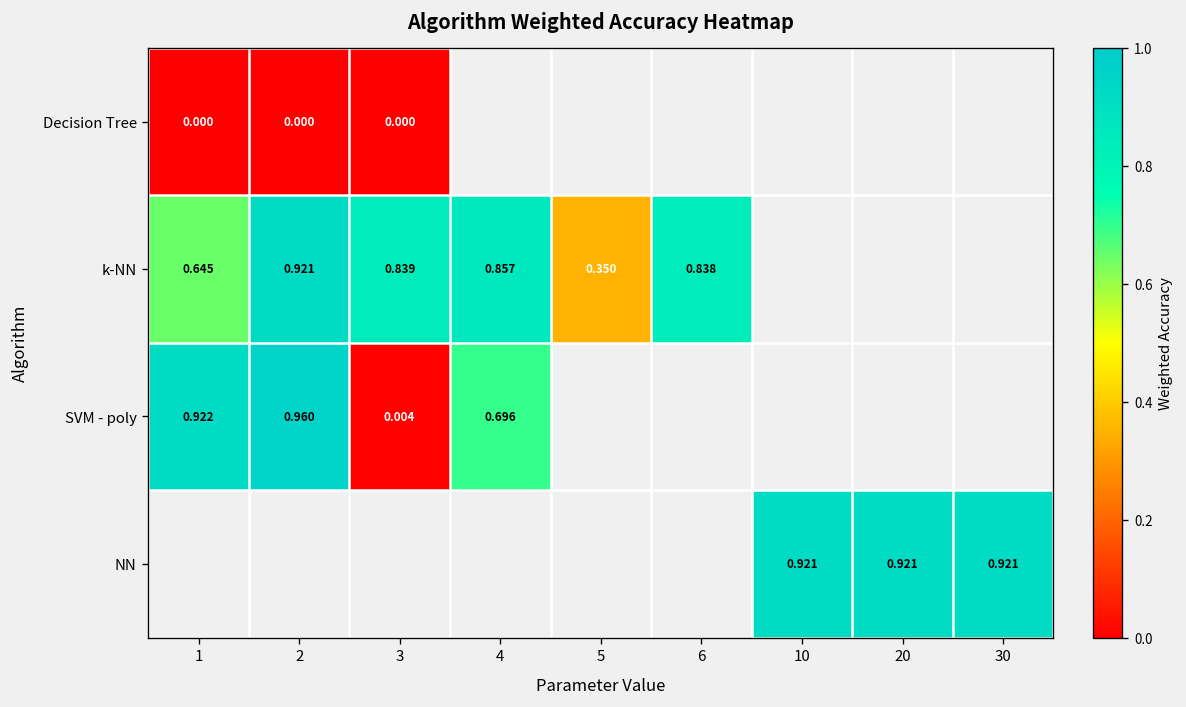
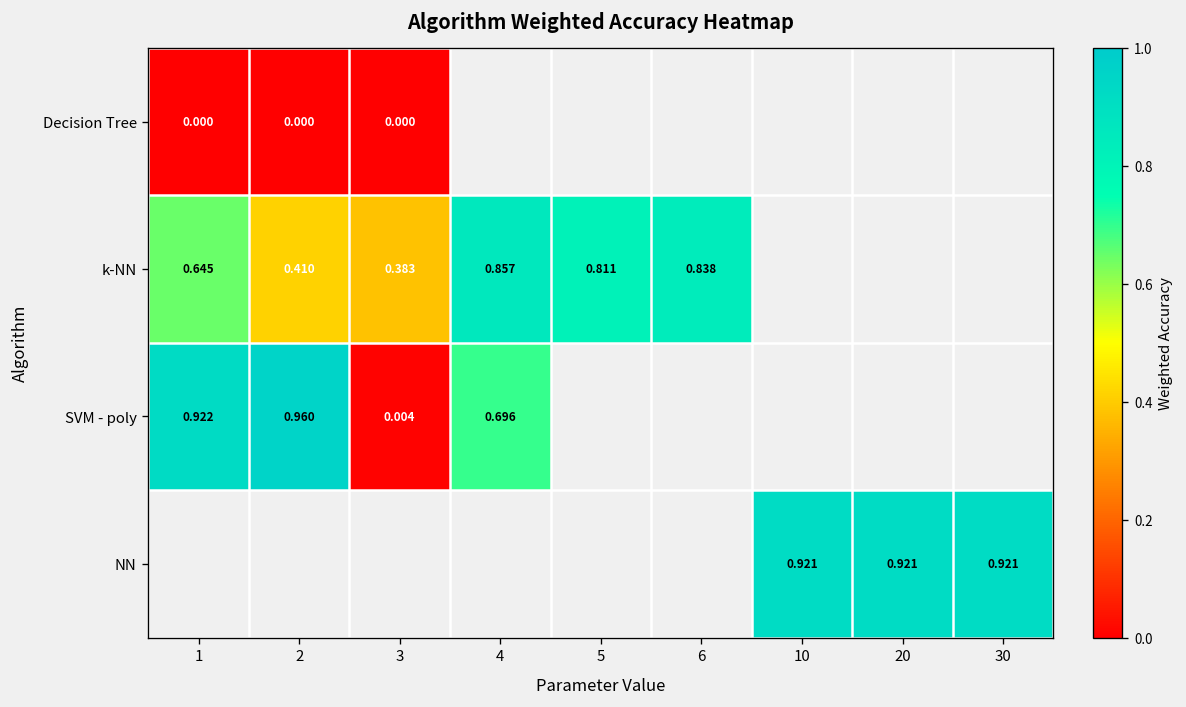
k-NN, 2: 0.921 -> 0.410
k-NN, 3: 0.839 -> 0.383
k-NN, 5: 0.350 -> 0.811
